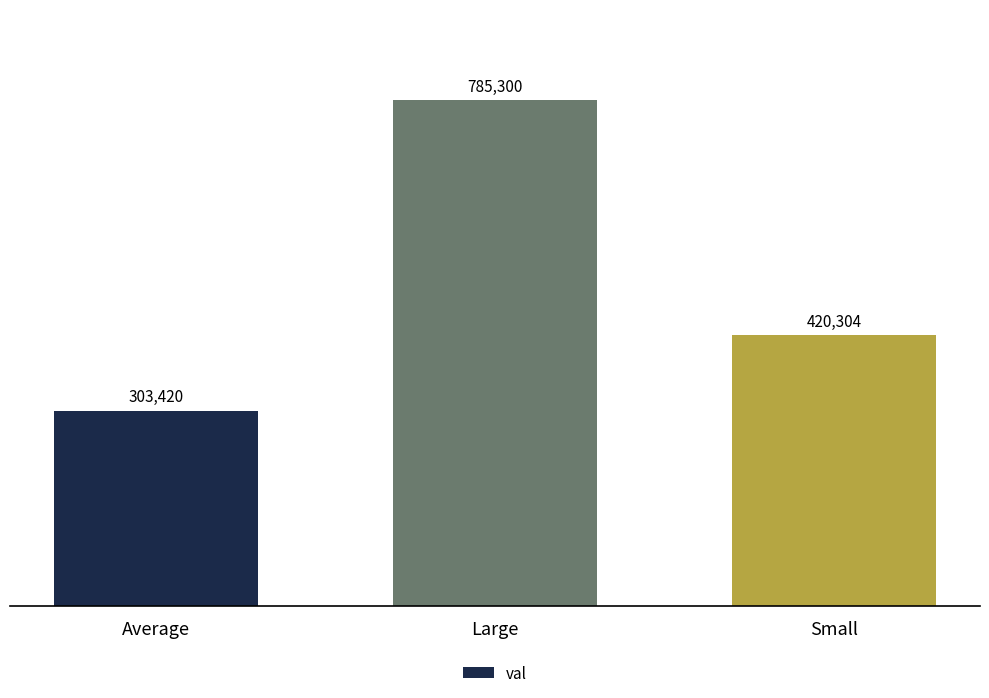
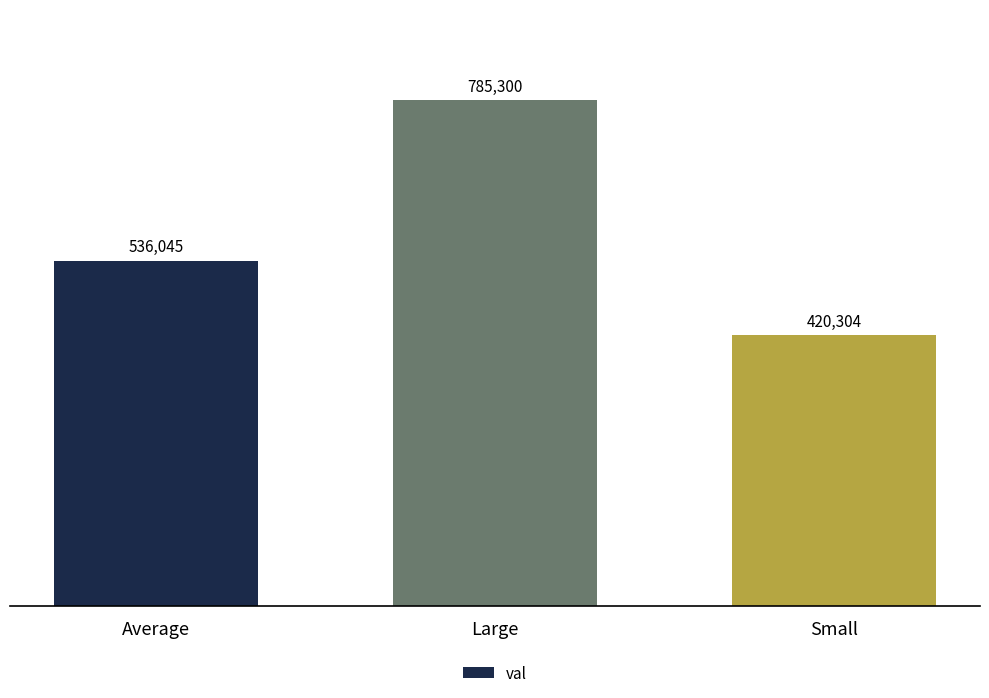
Average: 303,420 -> 536,045
